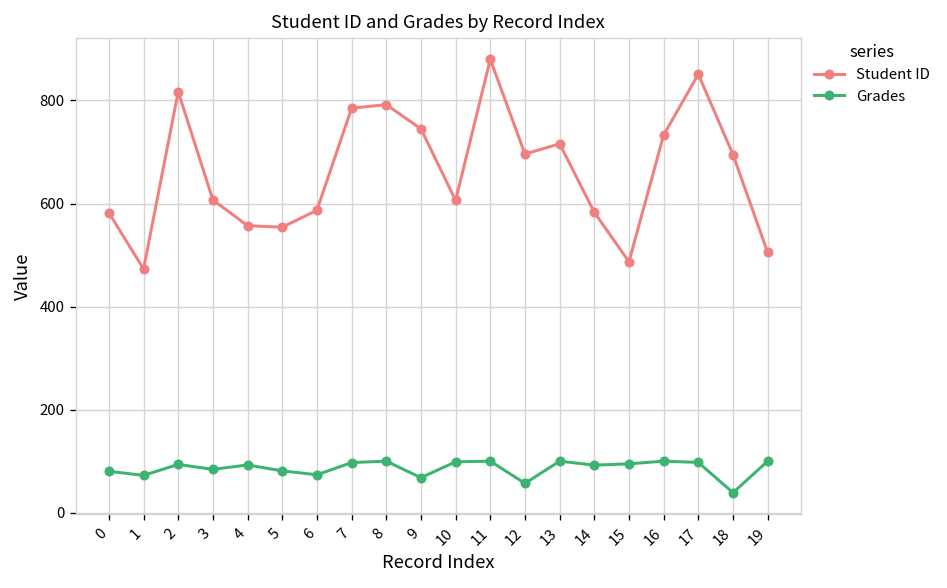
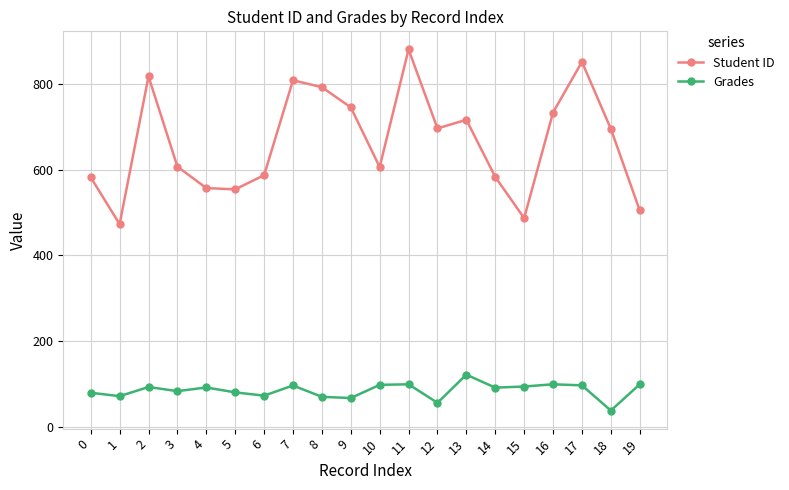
Student ID, 7: 790 -> 810
Grades, 8: 100 -> 70
Grades, 13: 100 -> 120
